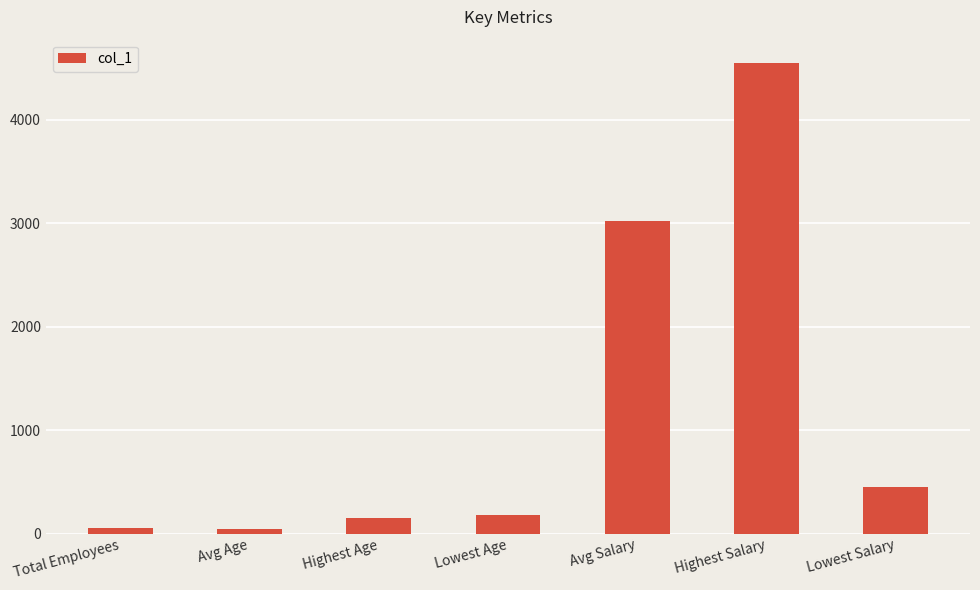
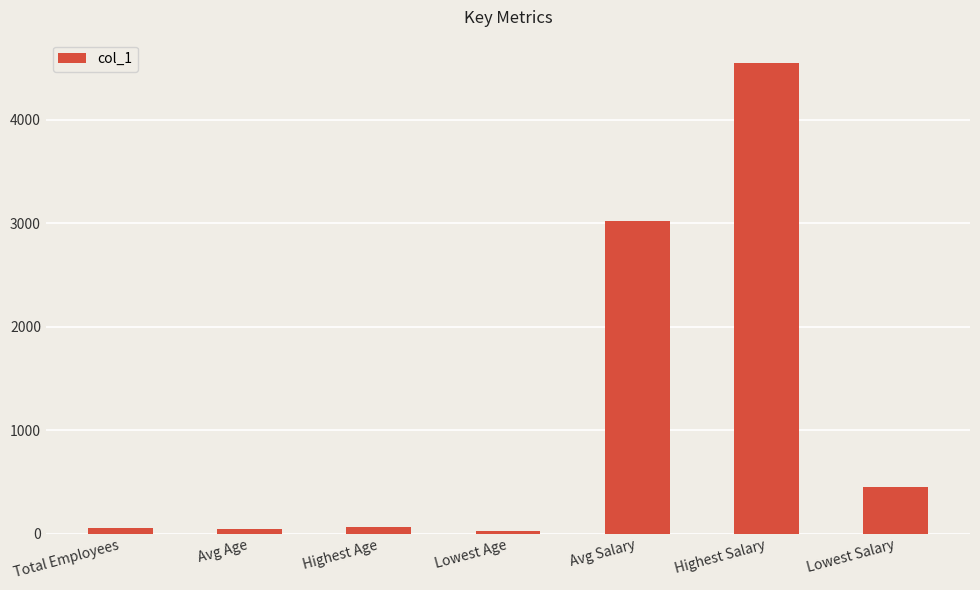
Highest Age: 150 -> 70
Lowest Age: 180 -> 20
